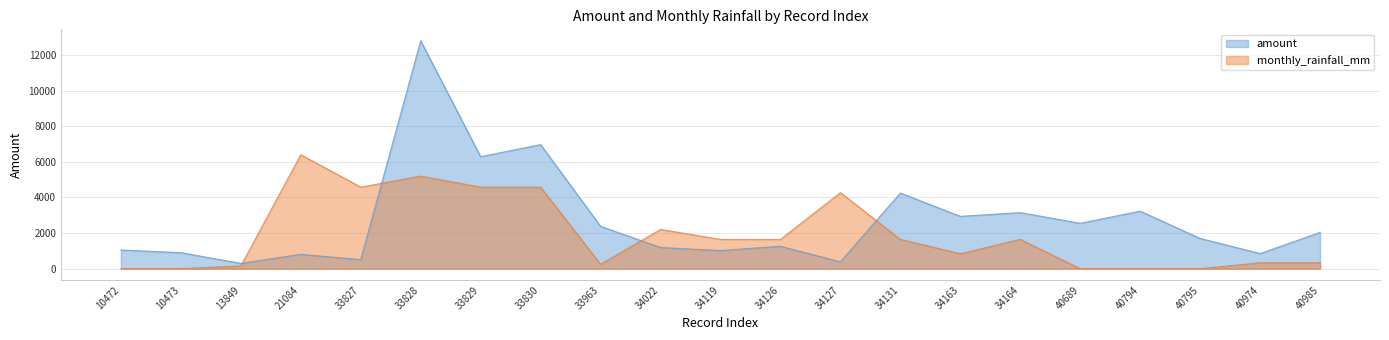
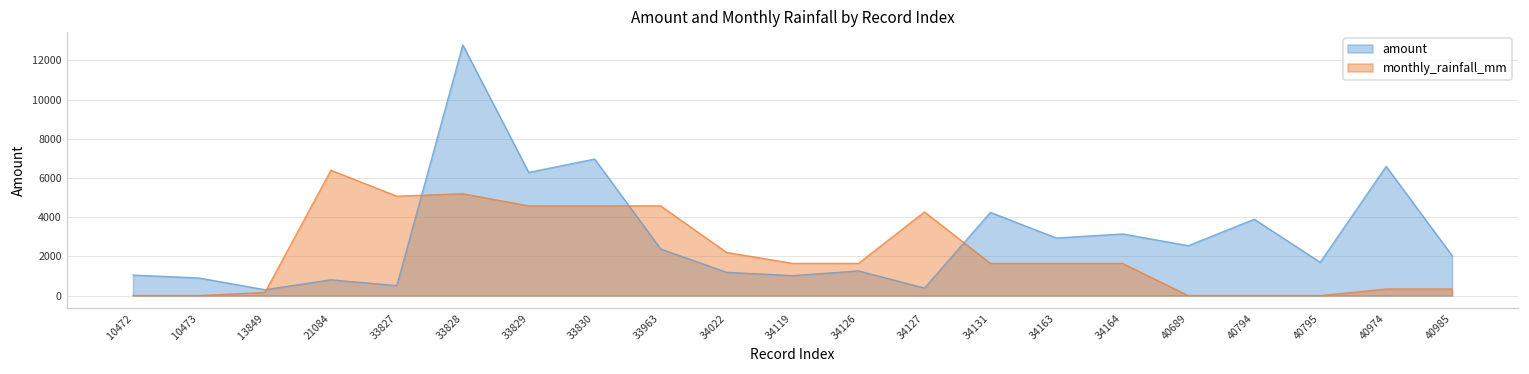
monthly_rainfall_mm, 33827: 4600 -> 5100
monthly_rainfall_mm, 33963: 200 -> 4600
monthly_rainfall_mm, 34163: 800 -> 1600
amount, 40794: 3200 -> 3900
amount, 40974: 900 -> 6600
